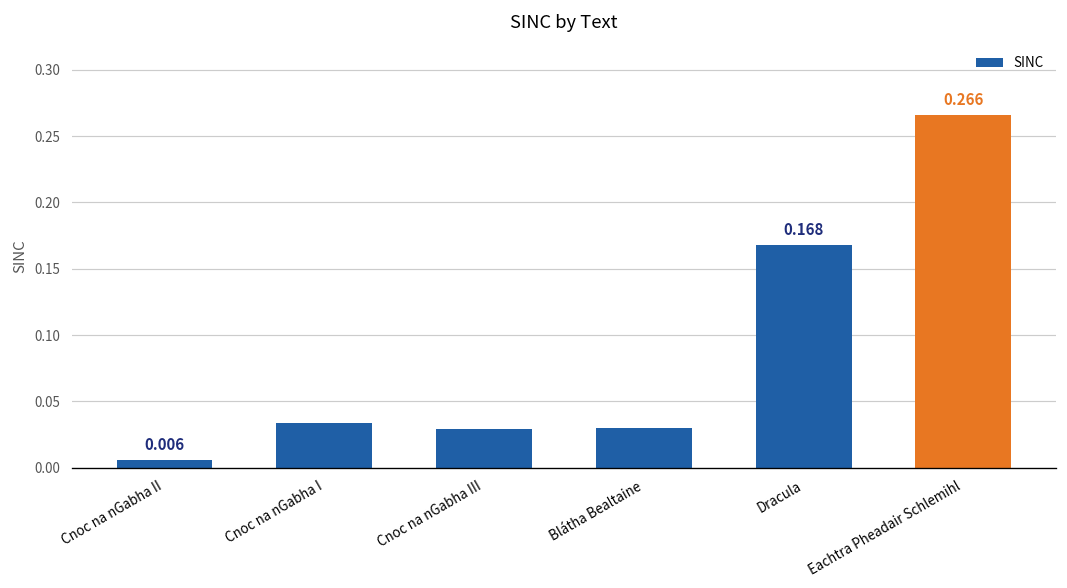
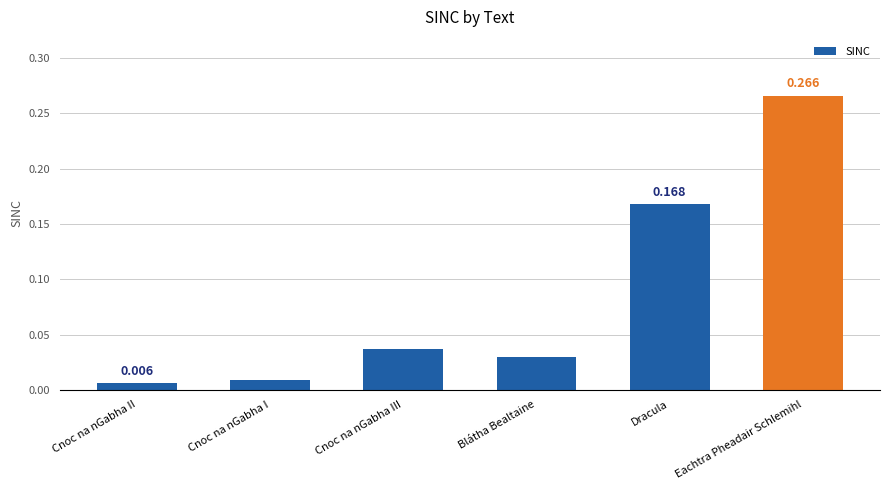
Cnoc na nGabha I: 0.034 -> 0.009
Cnoc na nGabha III: 0.029 -> 0.037
